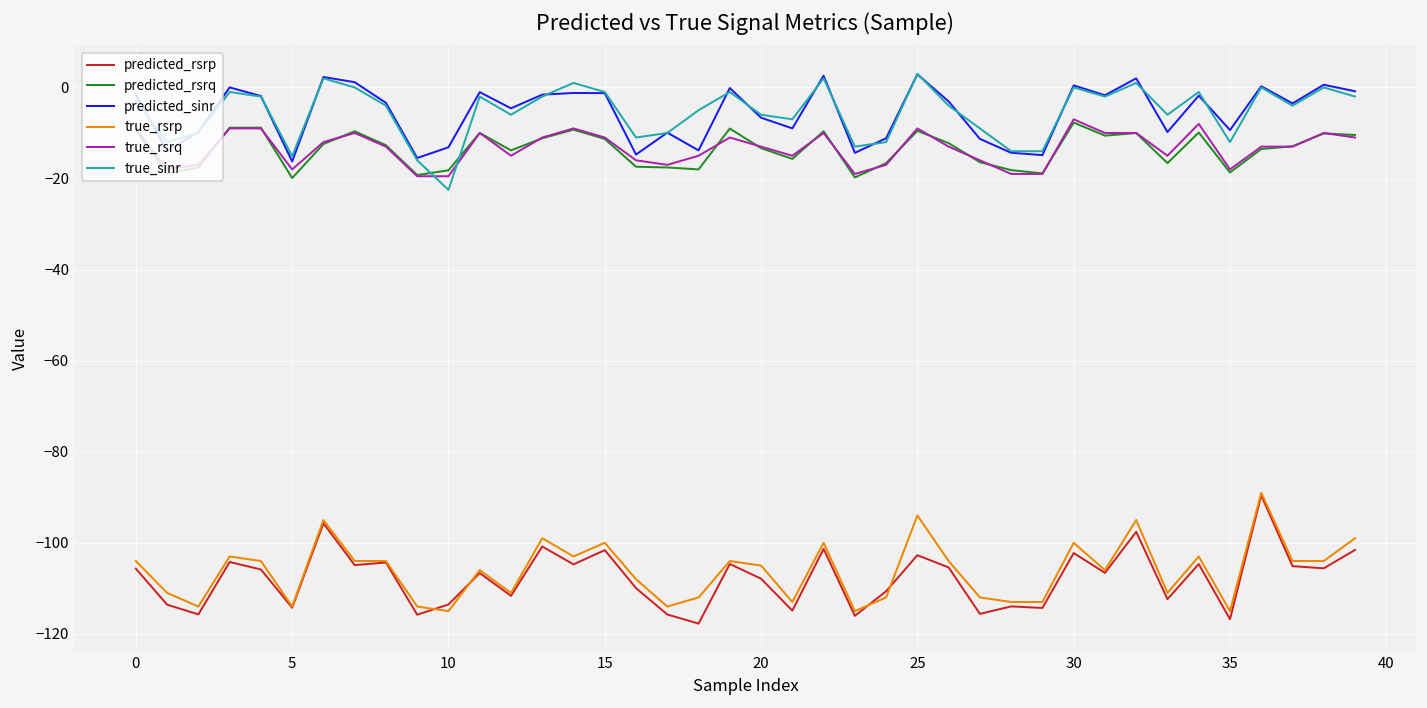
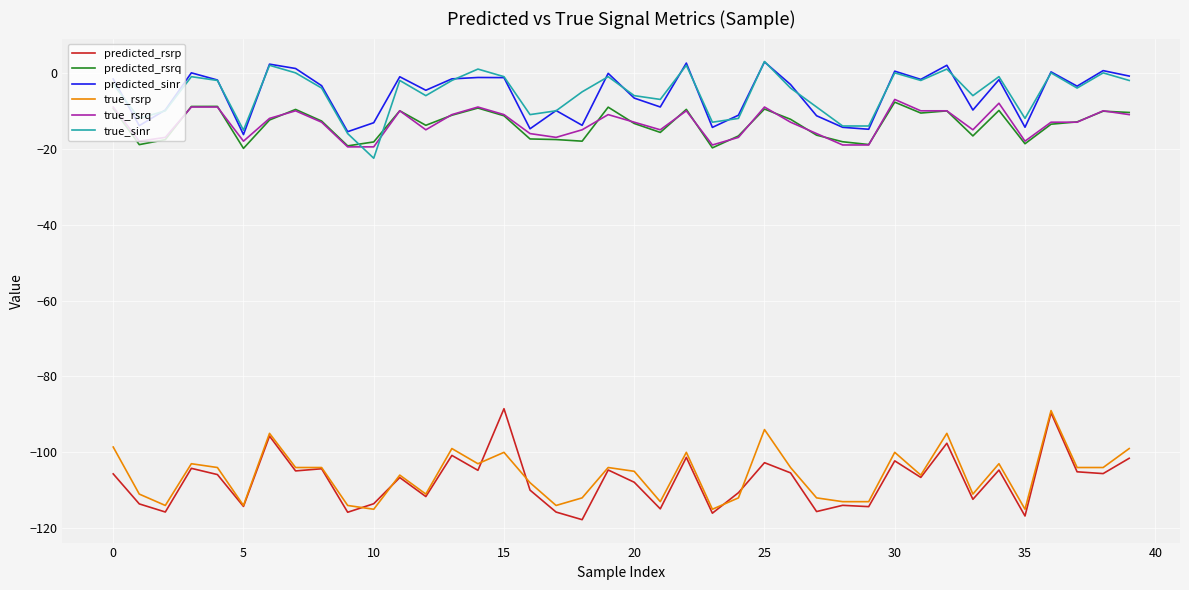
true_rsrp, 0: -104 -> -99
predicted_rsrp, 15: -102 -> -89
predicted_sinr, 35: -9 -> -14
